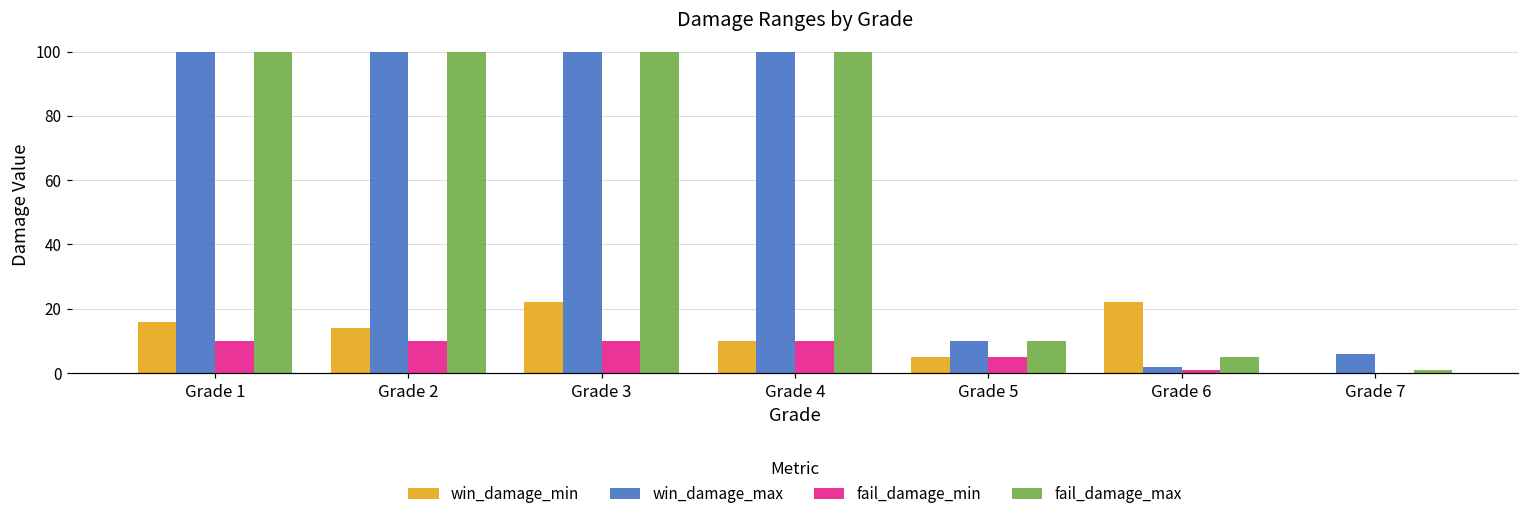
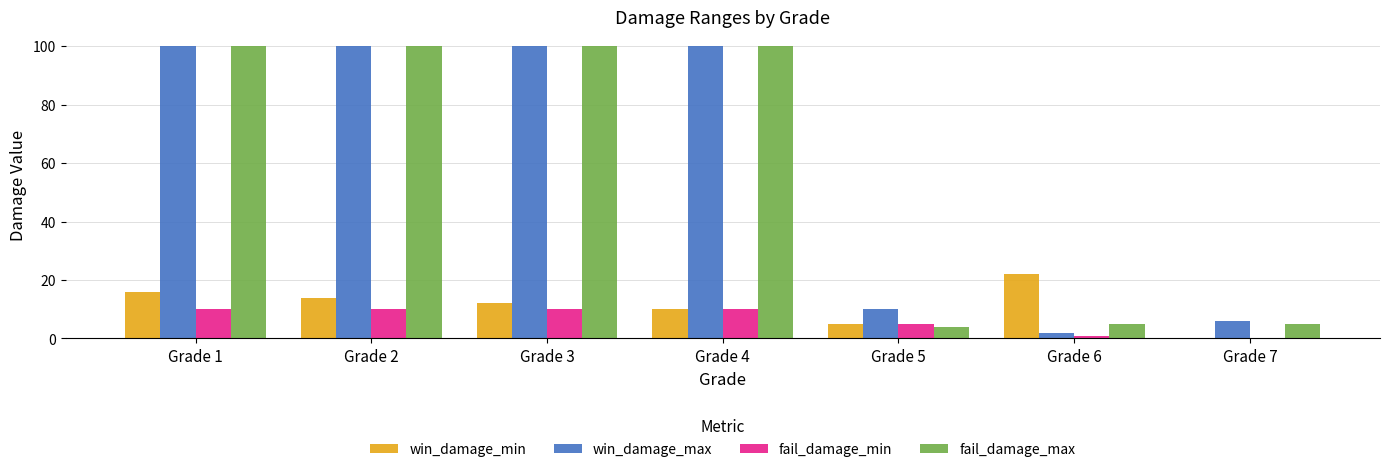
win_damage_min, Grade 3: 22 -> 12
fail_damage_max, Grade 5: 10 -> 4
fail_damage_max, Grade 7: 1 -> 5
